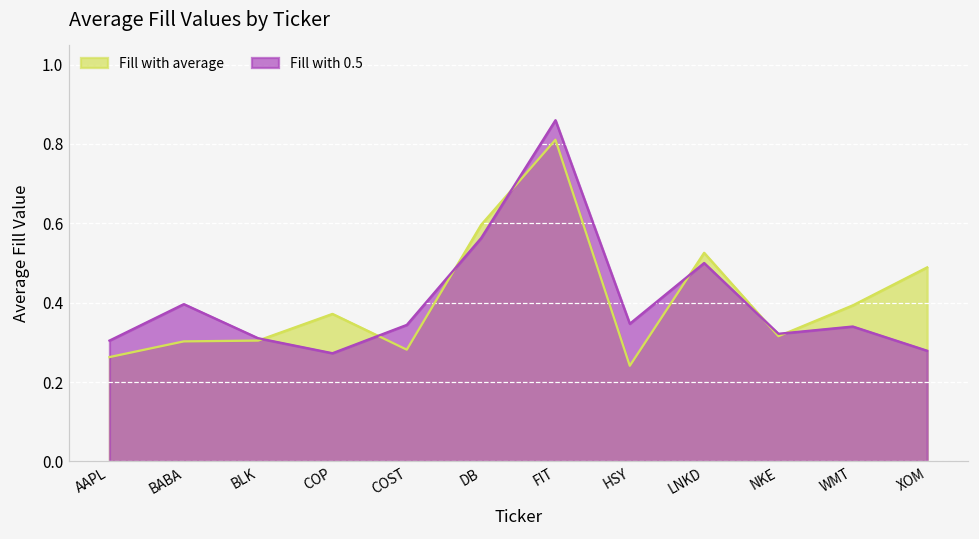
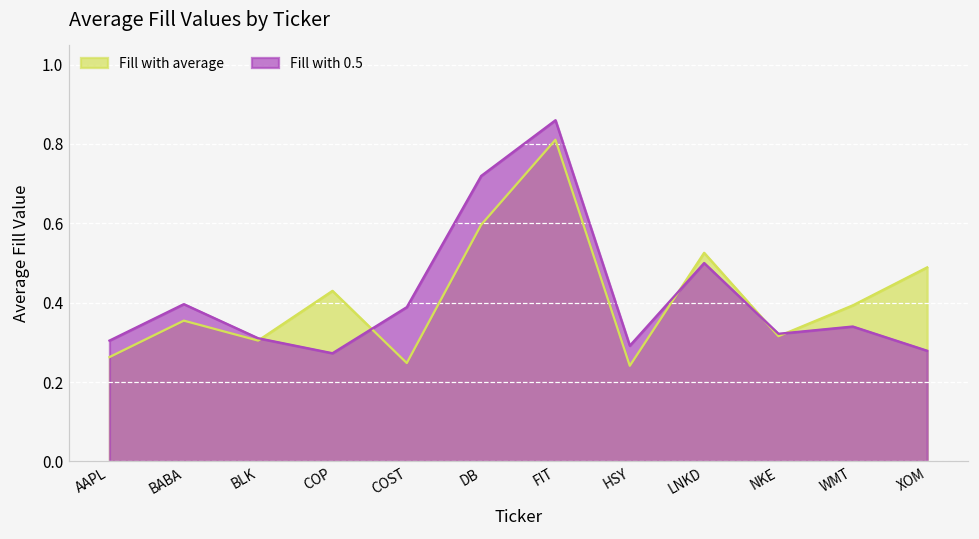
Fill with average, BABA: 0.30 -> 0.35
Fill with average, COP: 0.37 -> 0.43
Fill with average, COST: 0.28 -> 0.25
Fill with 0.5, COST: 0.34 -> 0.39
Fill with 0.5, DB: 0.56 -> 0.72
Fill with 0.5, HSY: 0.35 -> 0.29
